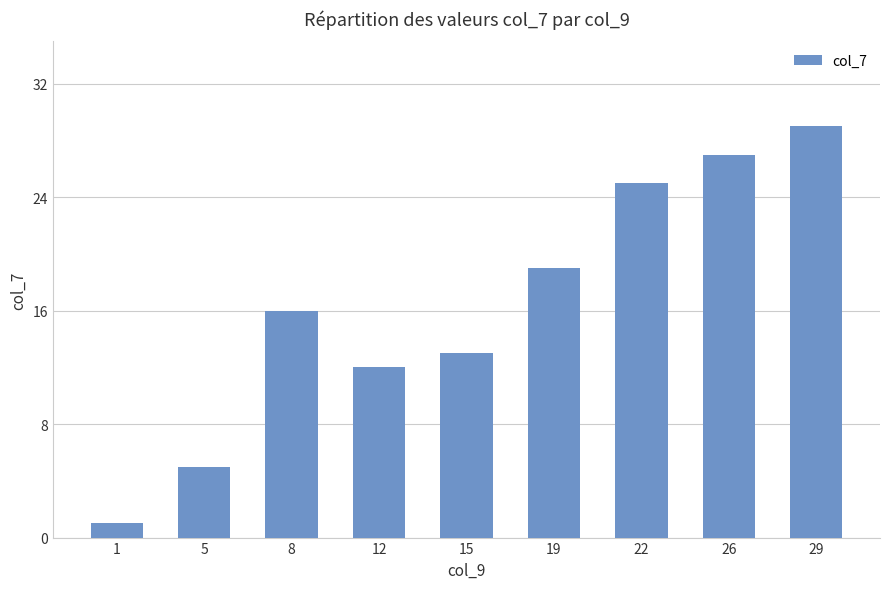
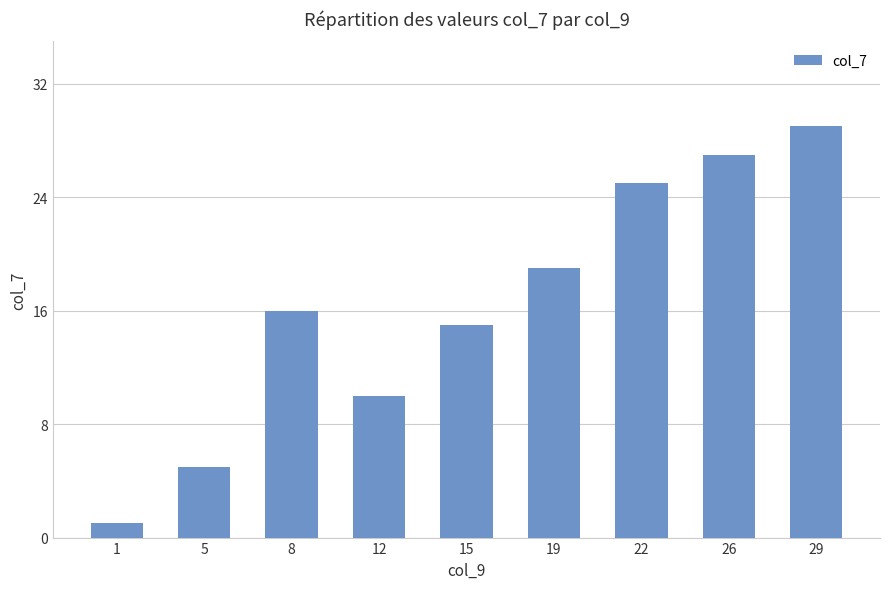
12: 12 -> 10
15: 13 -> 15
